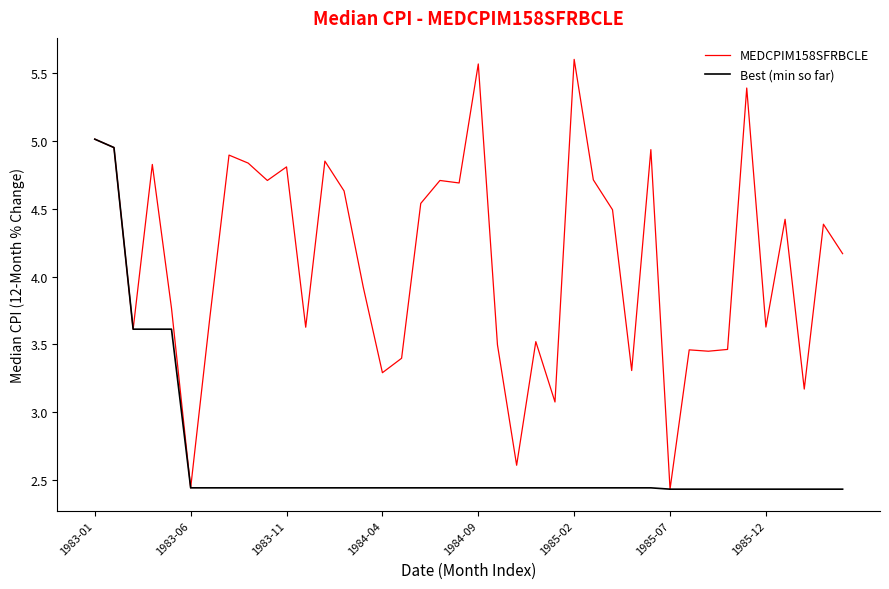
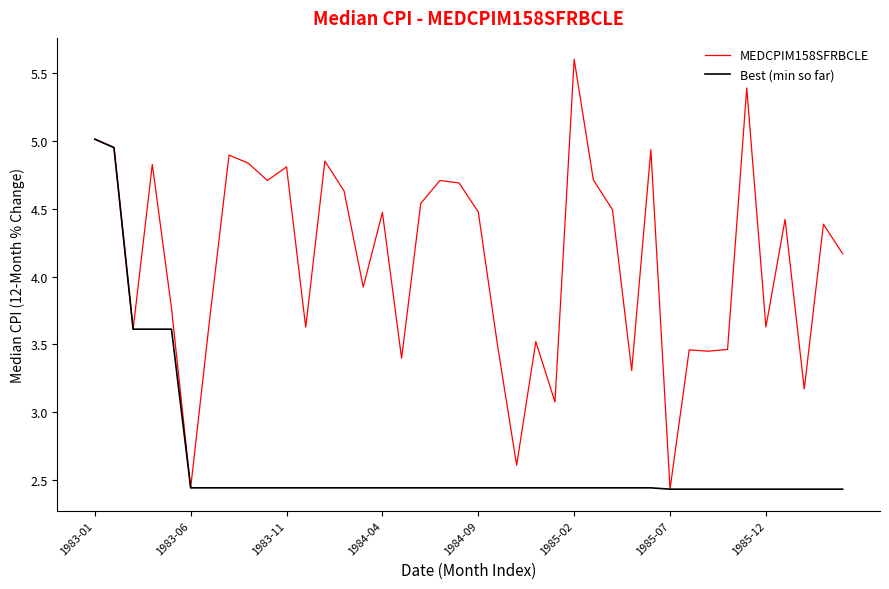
MEDCPIM158SFRBCLE, 1984-04: 3.29 -> 4.47
MEDCPIM158SFRBCLE, 1984-09: 5.57 -> 4.48
